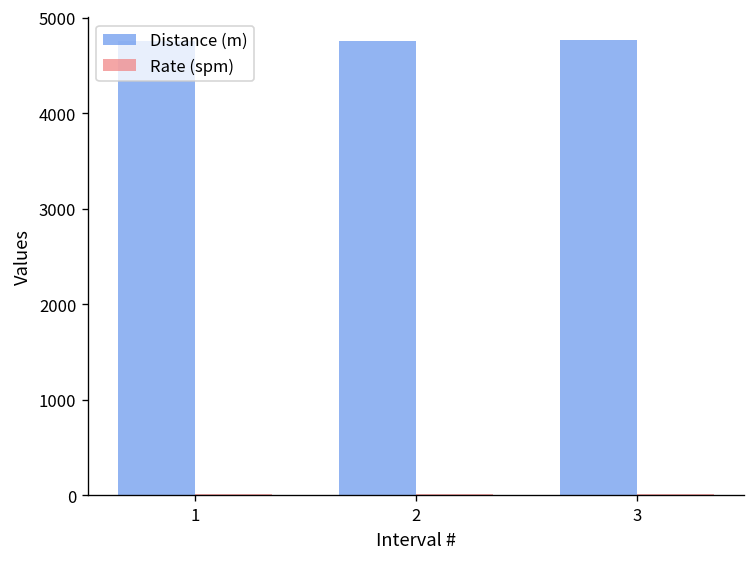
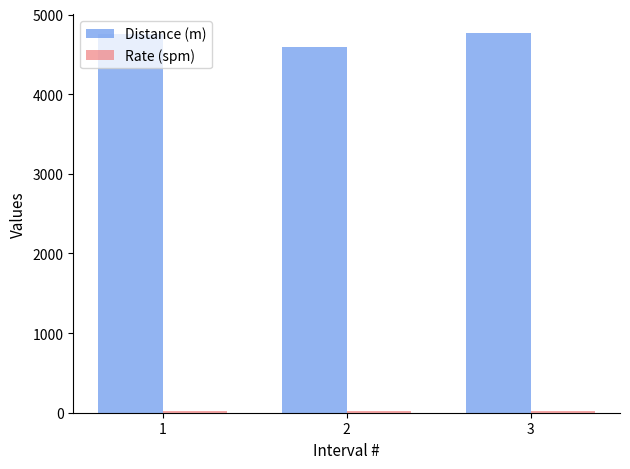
Distance (m), 2: 4800 -> 4600
